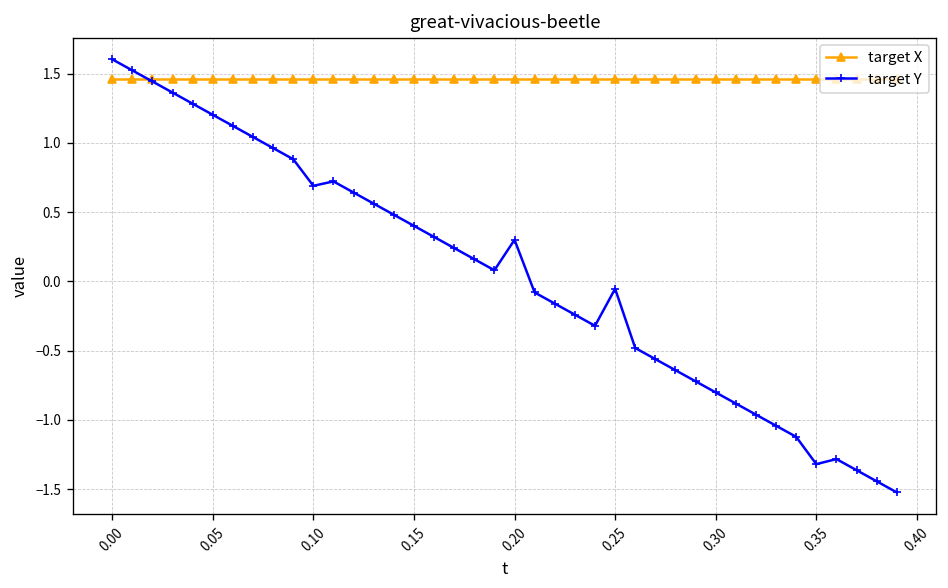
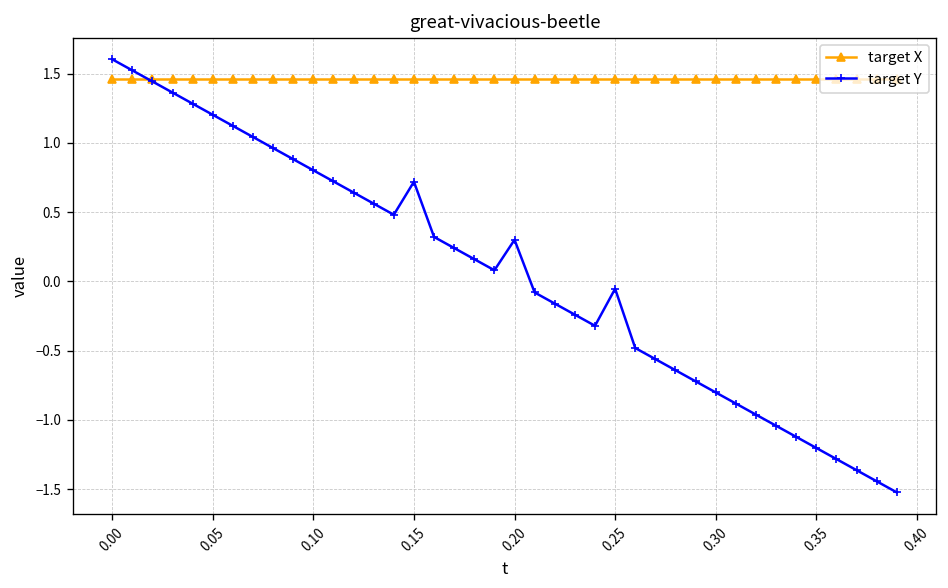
target Y, 0.10: 0.69 -> 0.80
target Y, 0.15: 0.40 -> 0.72
target Y, 0.35: -1.32 -> -1.20
